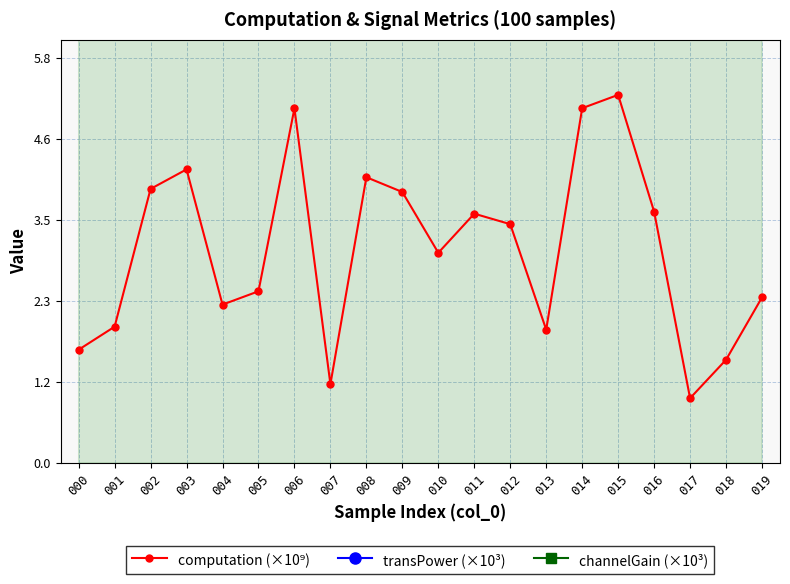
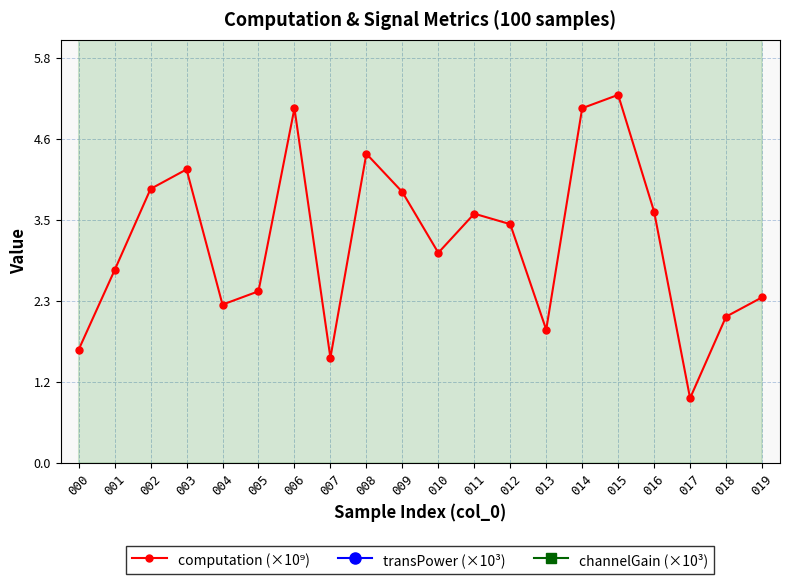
computation (×10⁹), 001: 2.0 -> 2.8
computation (×10⁹), 007: 1.1 -> 1.5
computation (×10⁹), 008: 4.1 -> 4.4
computation (×10⁹), 018: 1.5 -> 2.1
